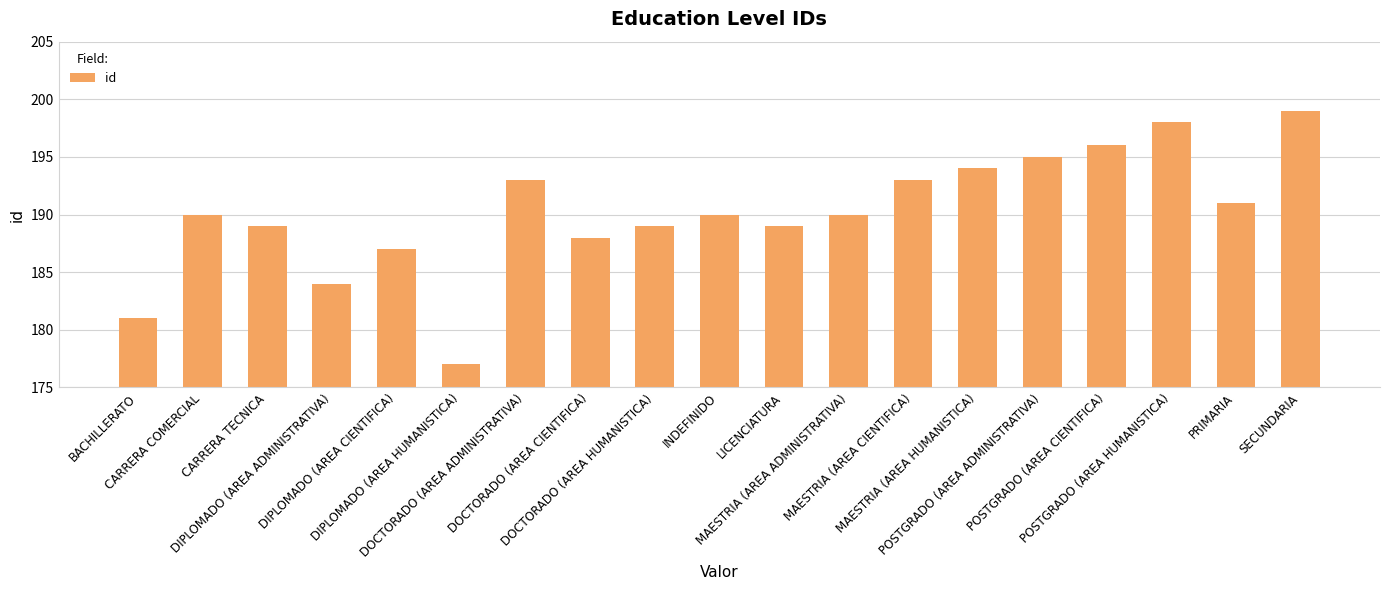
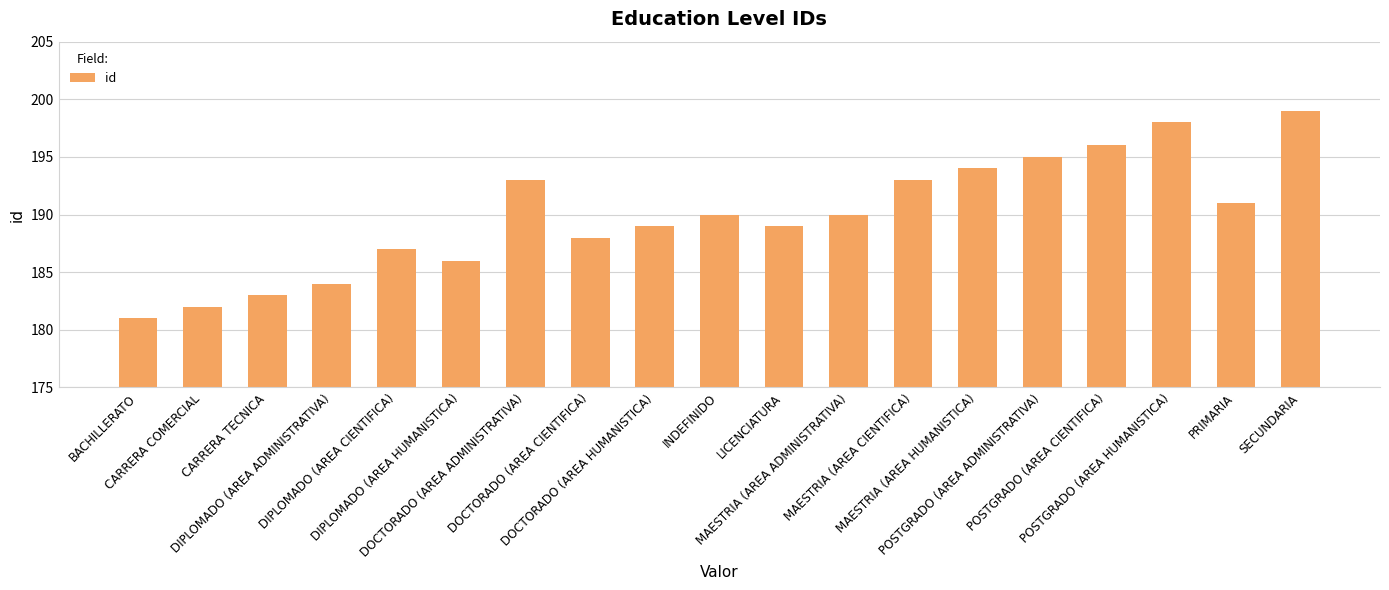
CARRERA COMERCIAL: 190 -> 182
CARRERA TECNICA: 189 -> 183
DIPLOMADO (AREA HUMANISTICA): 177 -> 186
